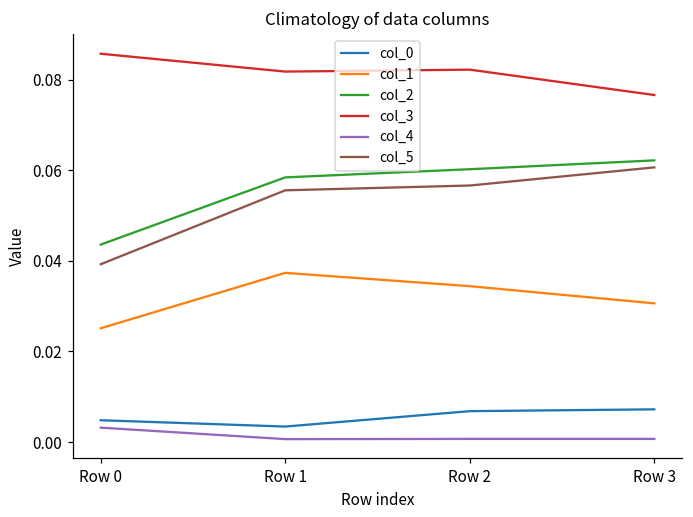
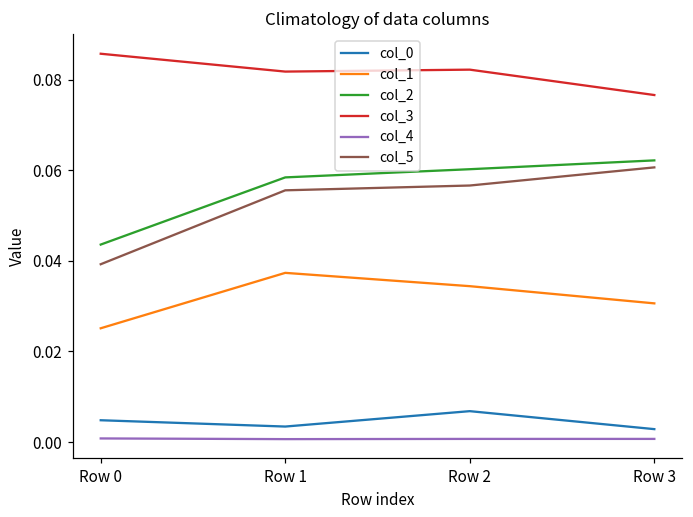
col_4, Row 0: 0.003 -> 0.001
col_0, Row 3: 0.007 -> 0.003
